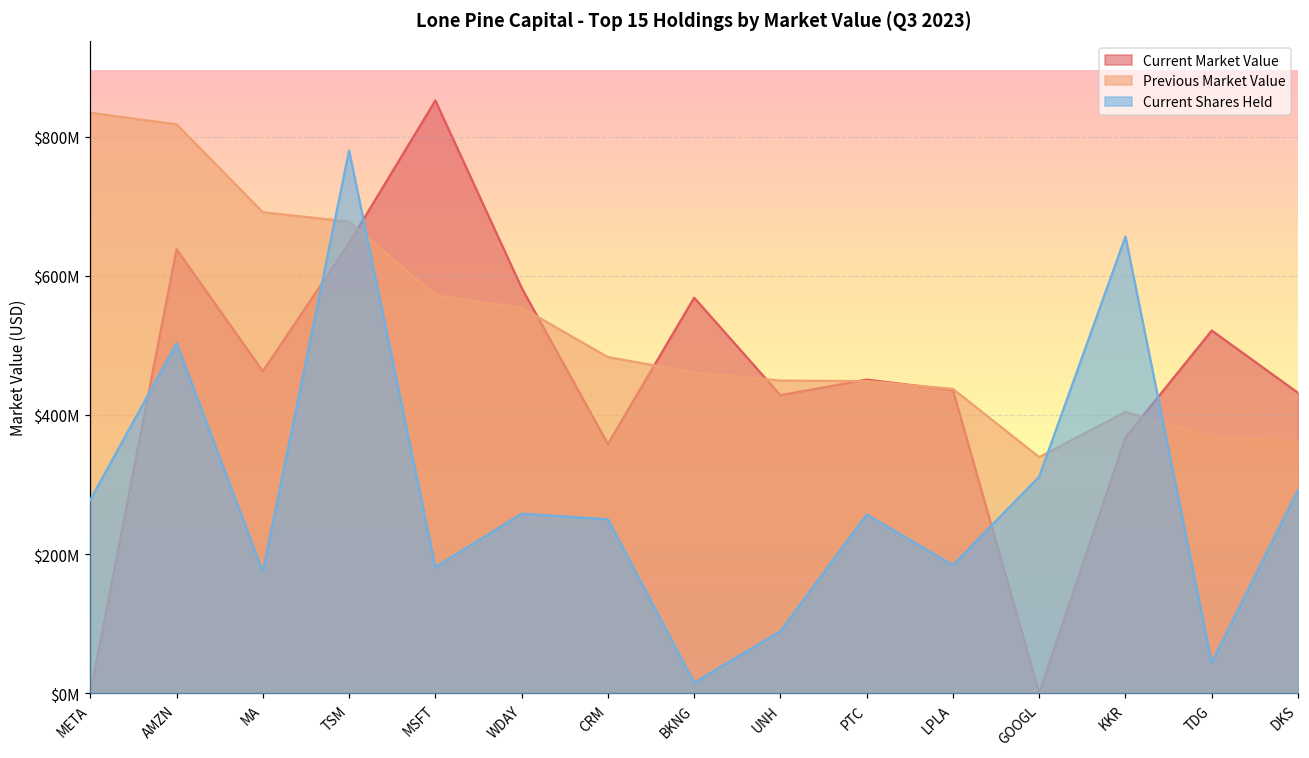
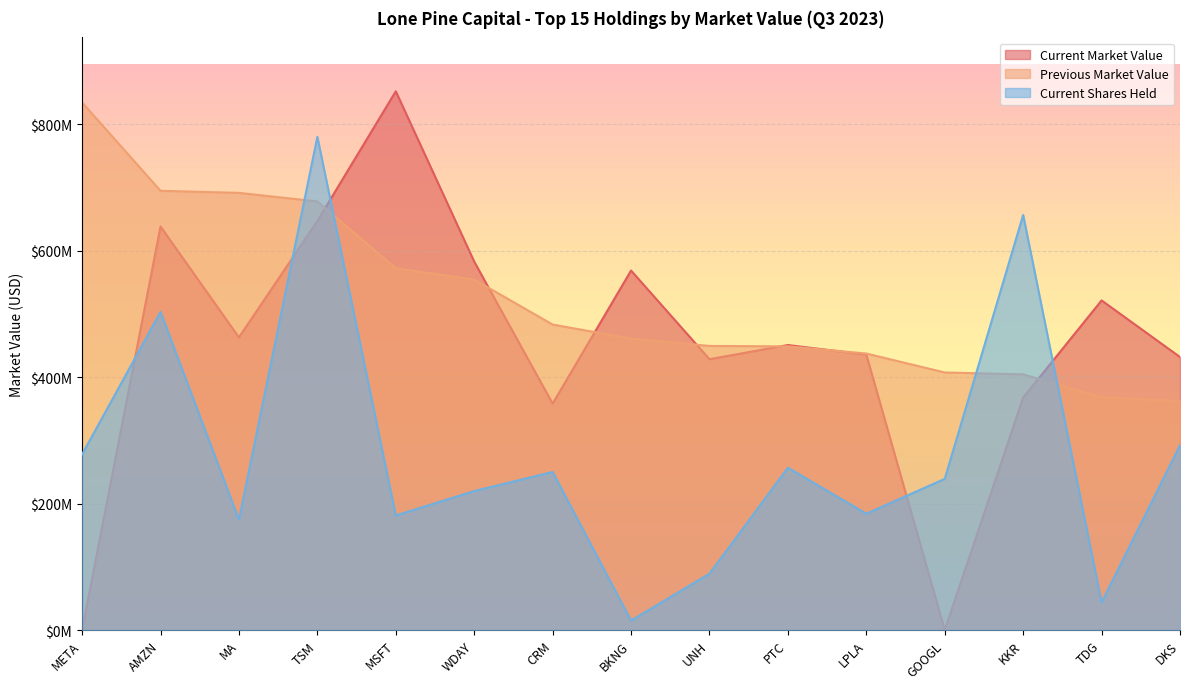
Previous Market Value, AMZN: $820000000 -> $690000000
Current Shares Held, WDAY: $260000000 -> $220000000
Previous Market Value, GOOGL: $340000000 -> $410000000
Current Shares Held, GOOGL: $310000000 -> $240000000
